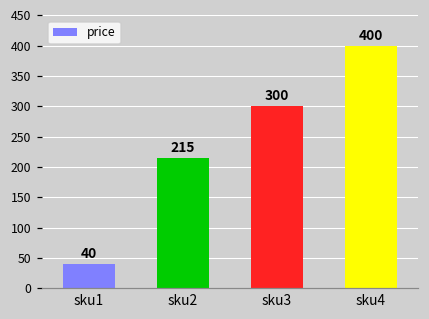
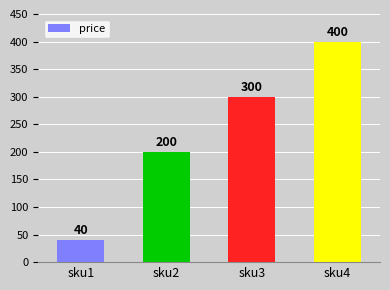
sku2: 215 -> 200
